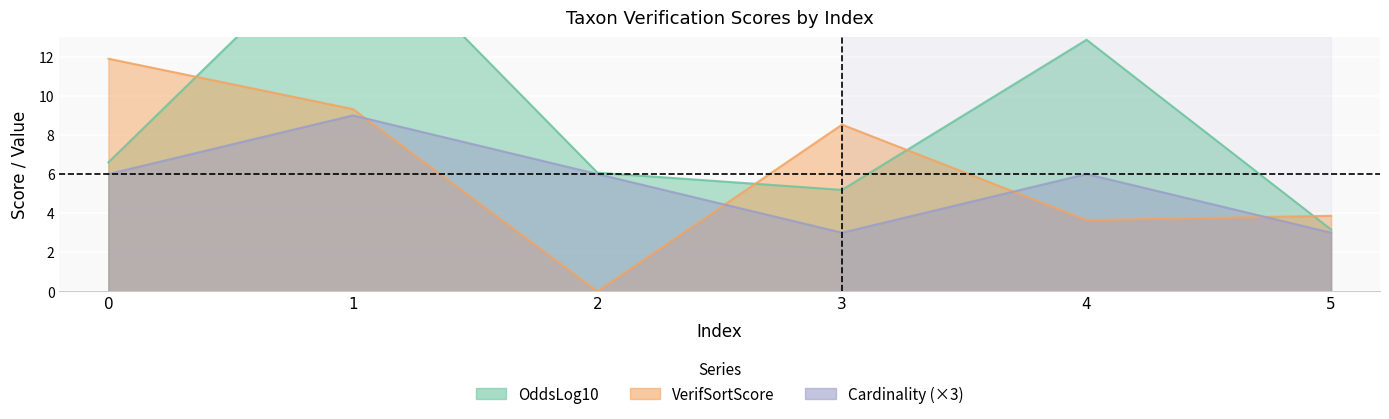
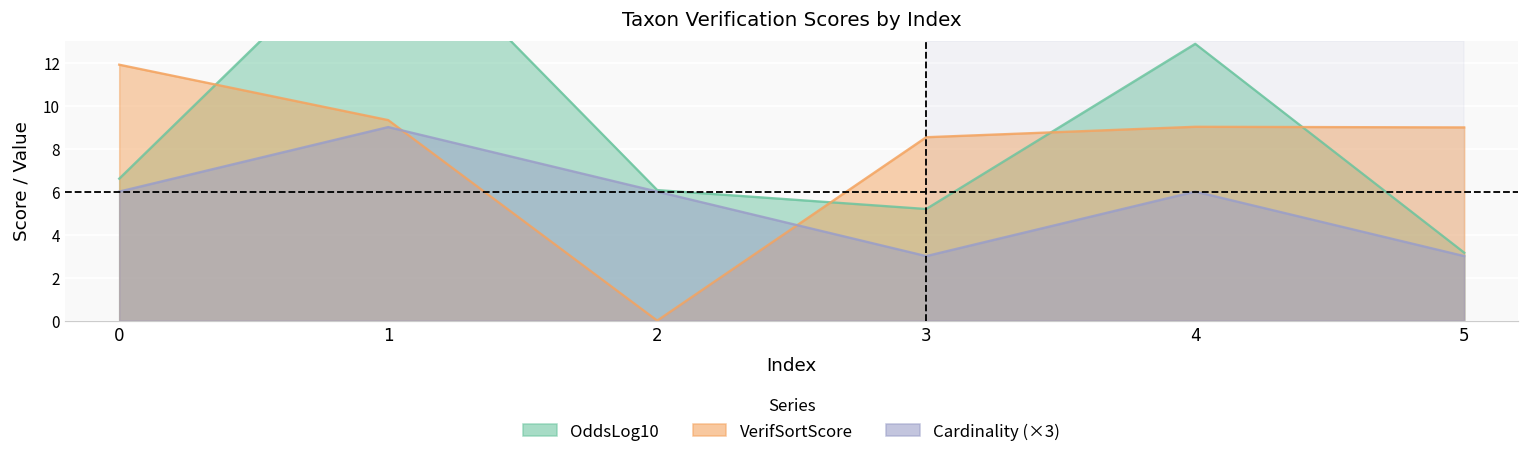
VerifSortScore, 4: 3.6 -> 9.0
VerifSortScore, 5: 3.9 -> 9.0
